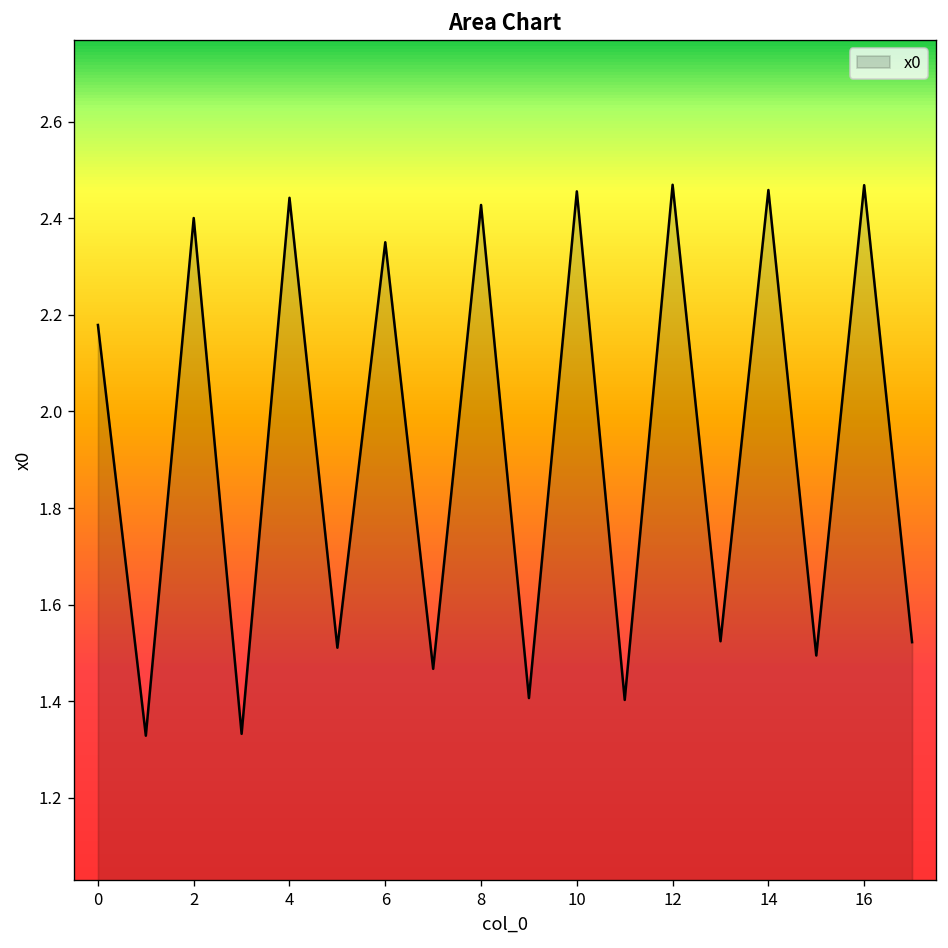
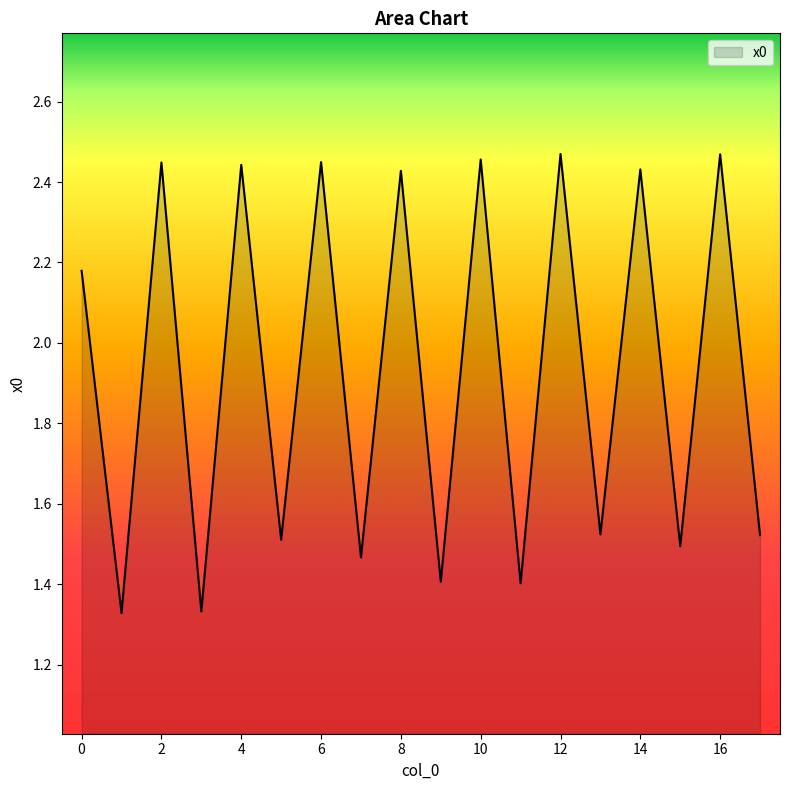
2: 2.40 -> 2.45
6: 2.35 -> 2.45
14: 2.46 -> 2.43
